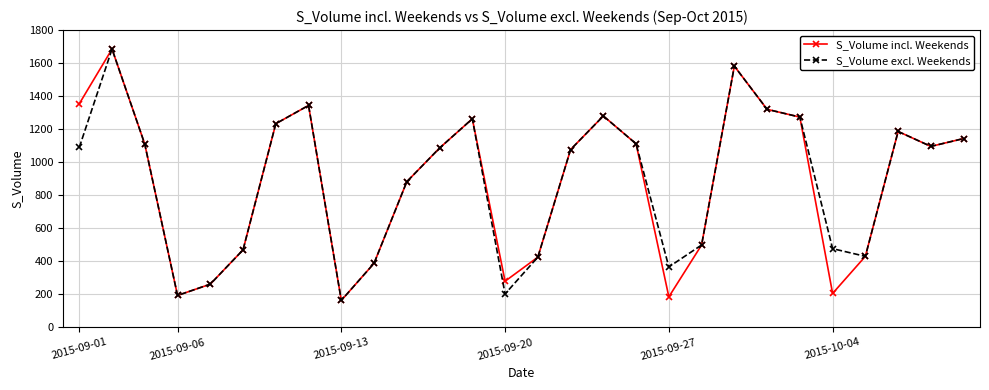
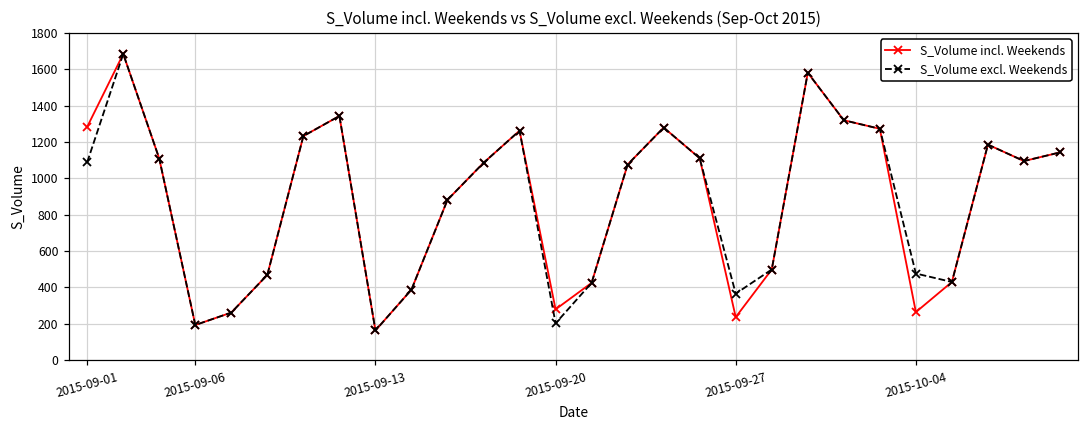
S_Volume incl. Weekends, 2015-09-01: 1350 -> 1280
S_Volume incl. Weekends, 2015-09-27: 180 -> 240
S_Volume incl. Weekends, 2015-10-04: 200 -> 260
